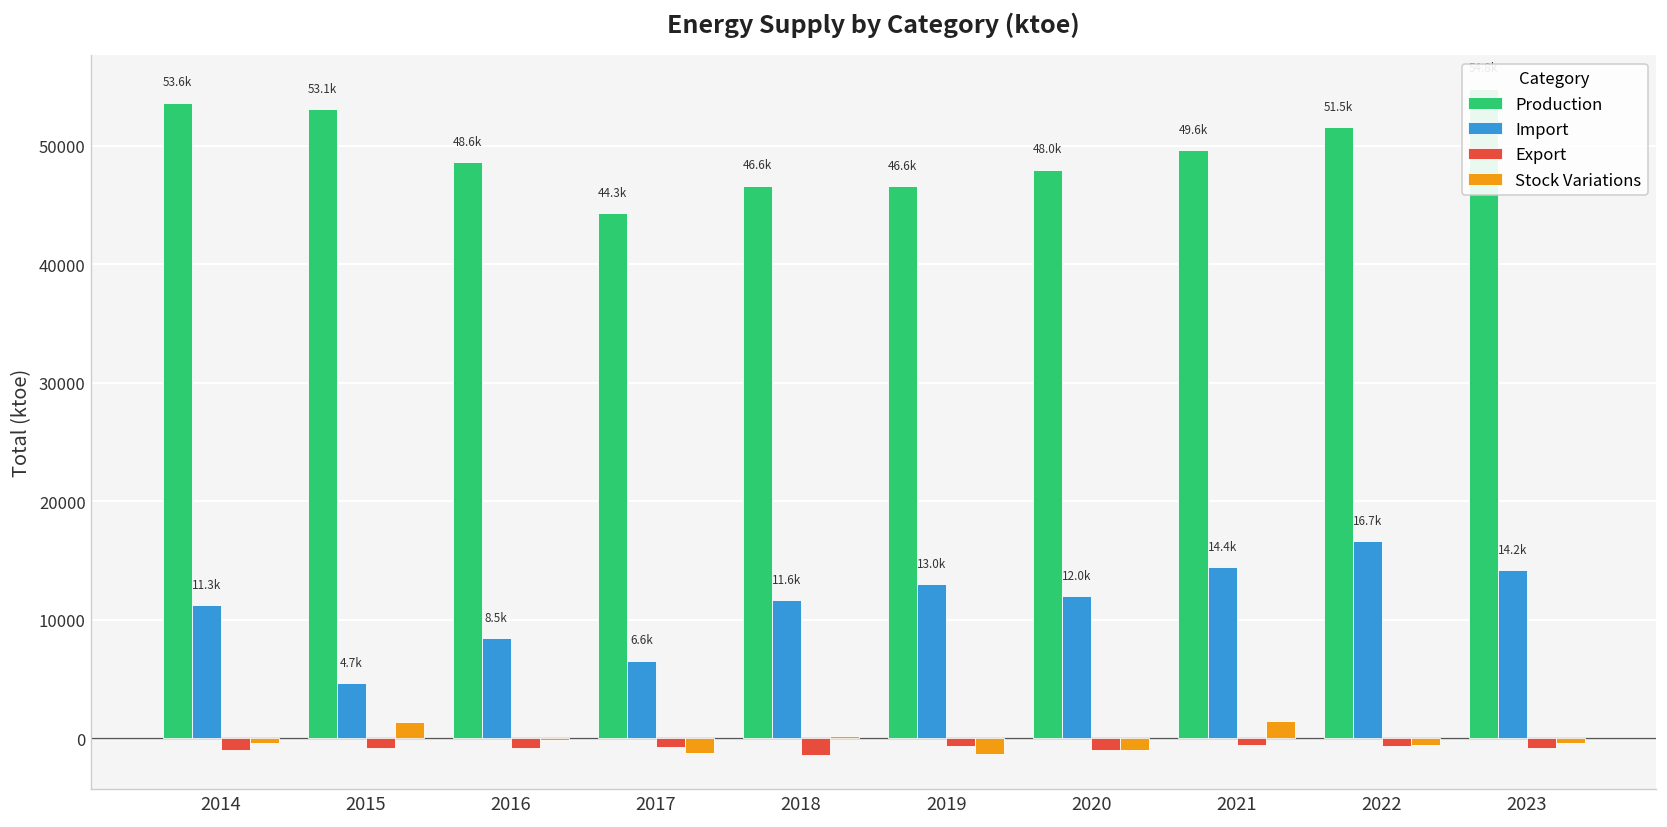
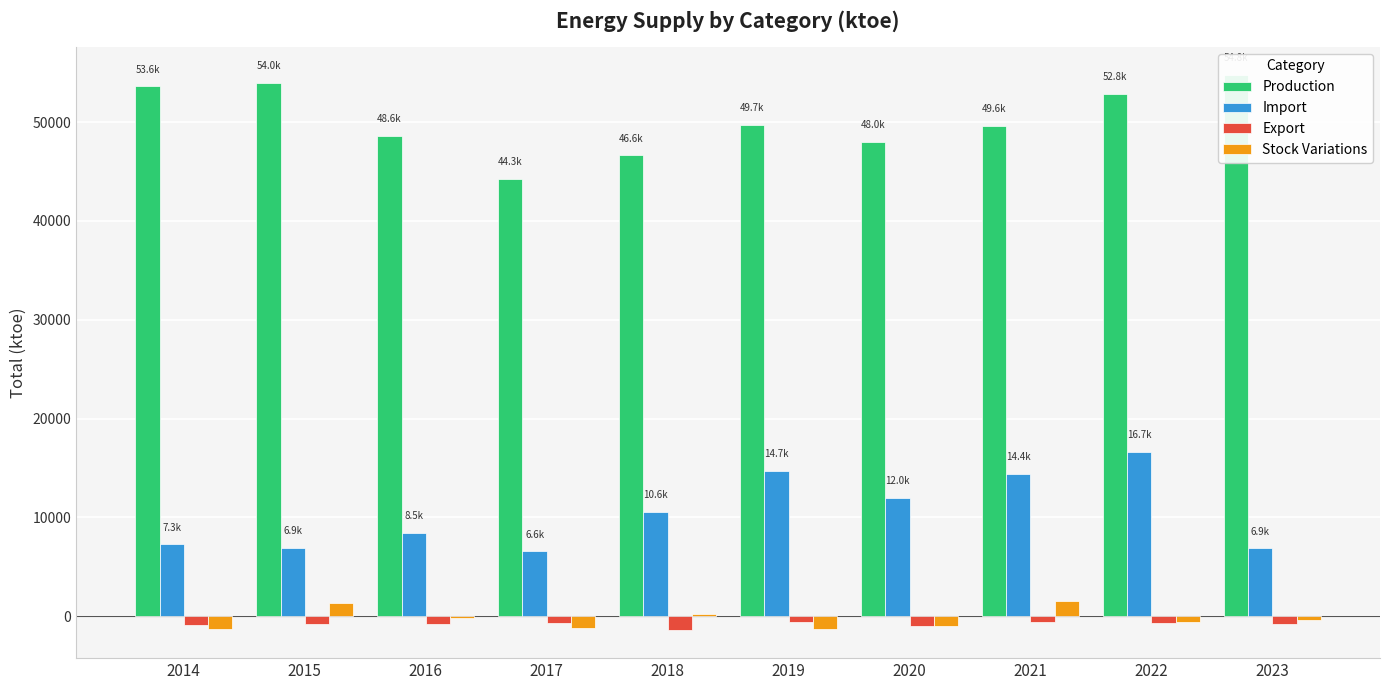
Import, 2014: 11.3k -> 7.3k
Stock Variations, 2014: 0 -> -1000
Production, 2015: 53.1k -> 54.0k
Import, 2015: 4.7k -> 6.9k
Import, 2018: 11.6k -> 10.6k
Production, 2019: 46.6k -> 49.7k
Import, 2019: 13.0k -> 14.7k
Production, 2022: 51.5k -> 52.8k
Import, 2023: 14.2k -> 6.9k
